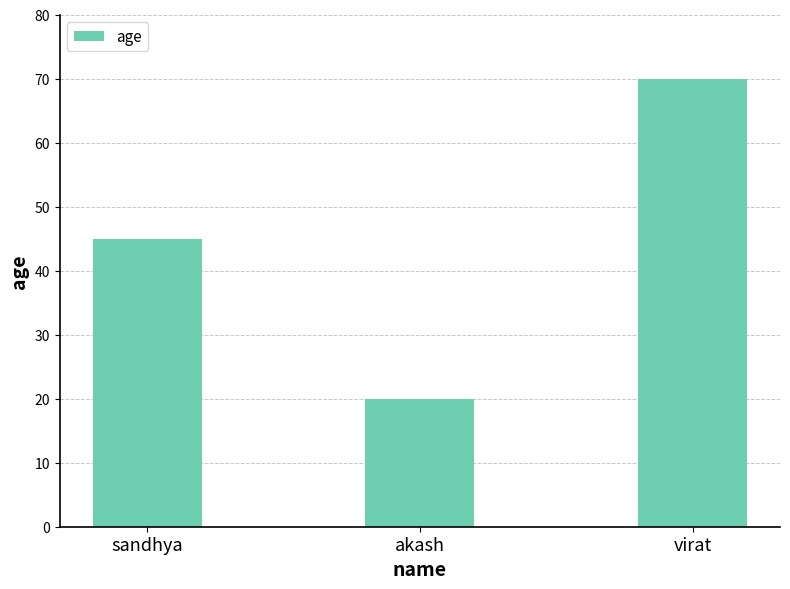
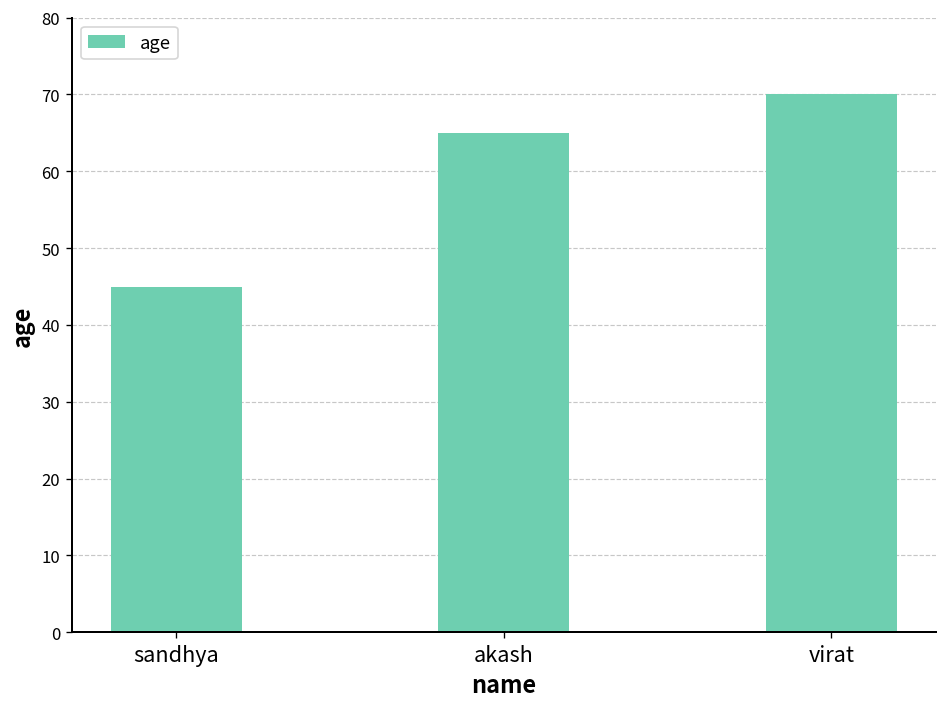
akash: 20 -> 65
